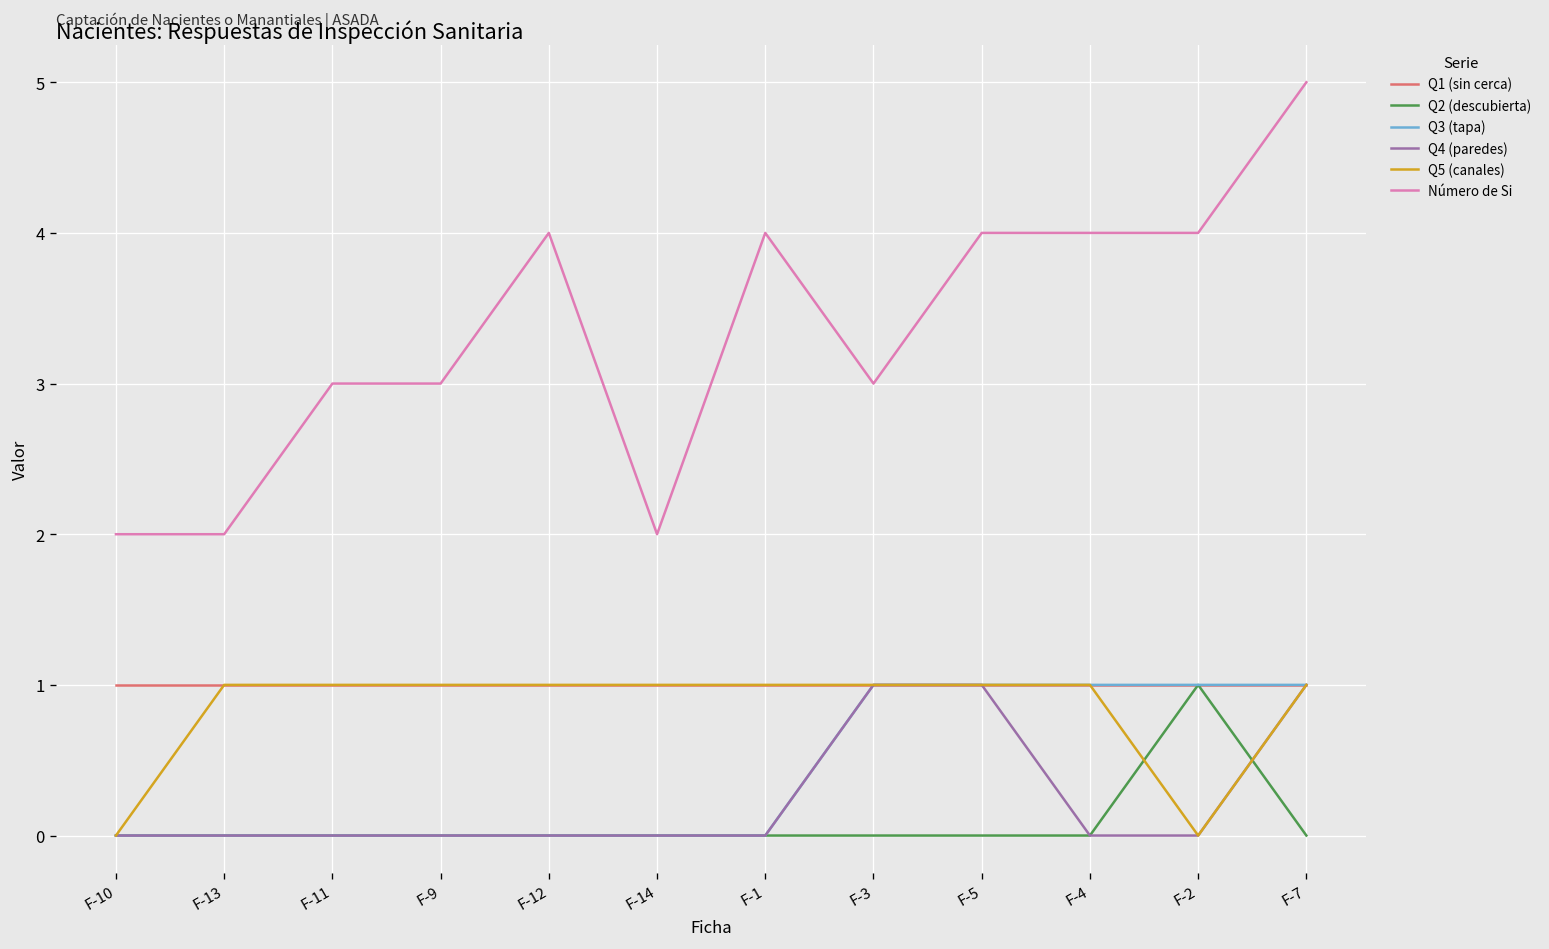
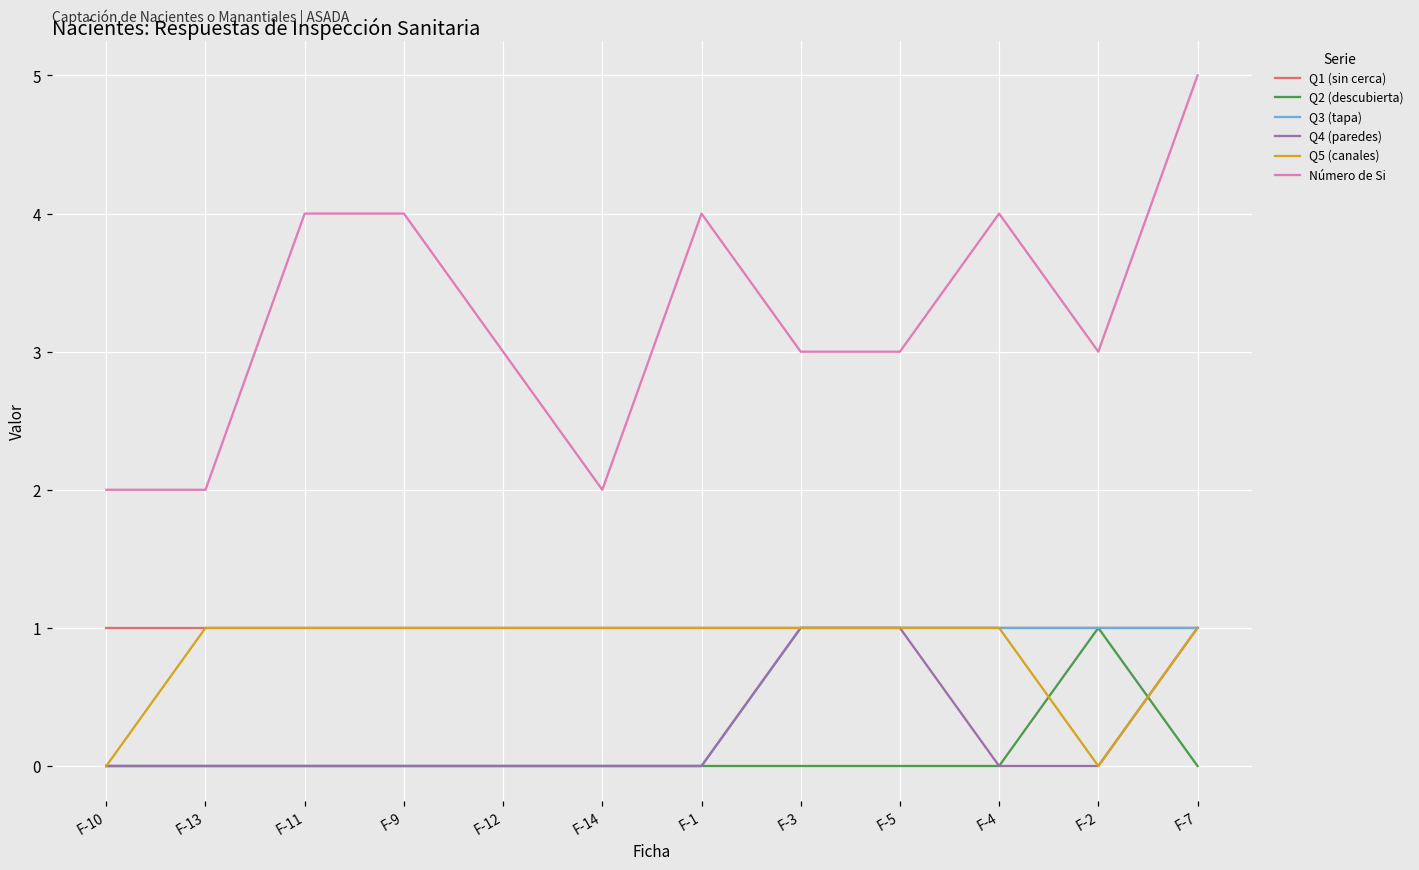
Número de Si, F-11: 3 -> 4
Número de Si, F-9: 3 -> 4
Número de Si, F-12: 4 -> 3
Número de Si, F-5: 4 -> 3
Número de Si, F-2: 4 -> 3
